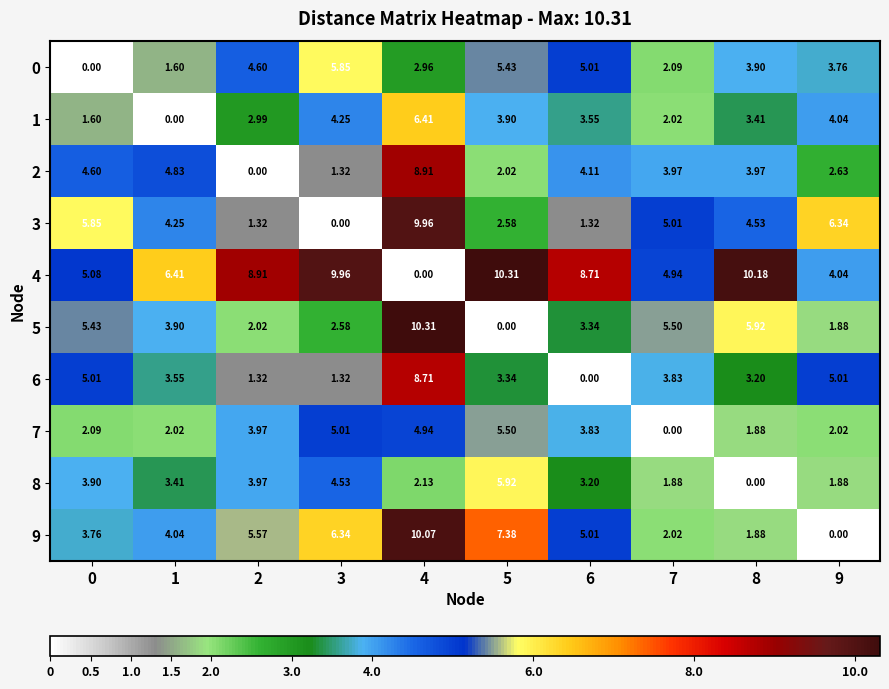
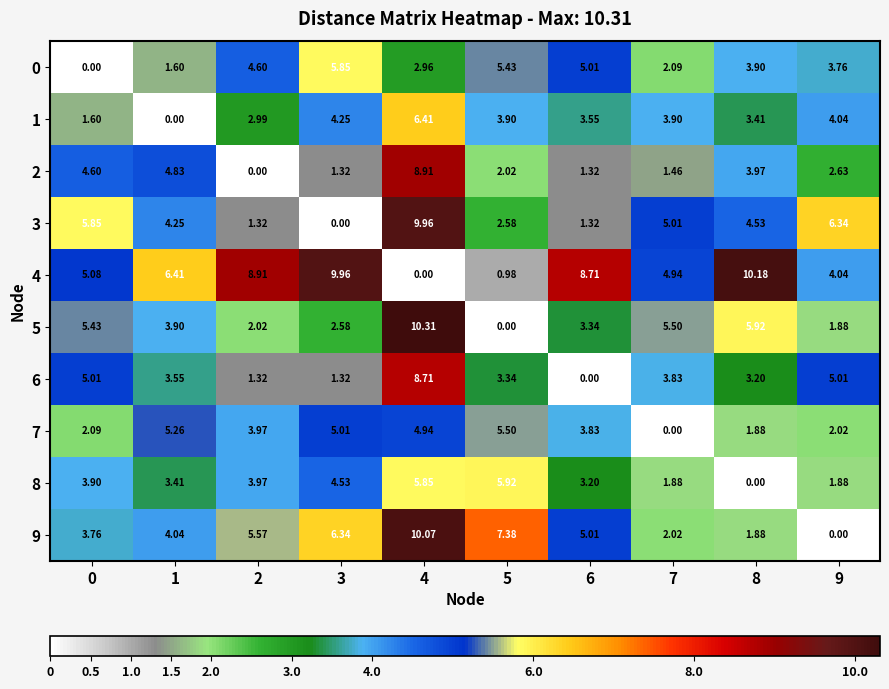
1, 7: 2.02 -> 3.90
2, 6: 4.11 -> 1.32
2, 7: 3.97 -> 1.46
4, 5: 10.31 -> 0.98
7, 1: 2.02 -> 5.26
8, 4: 2.13 -> 5.85
